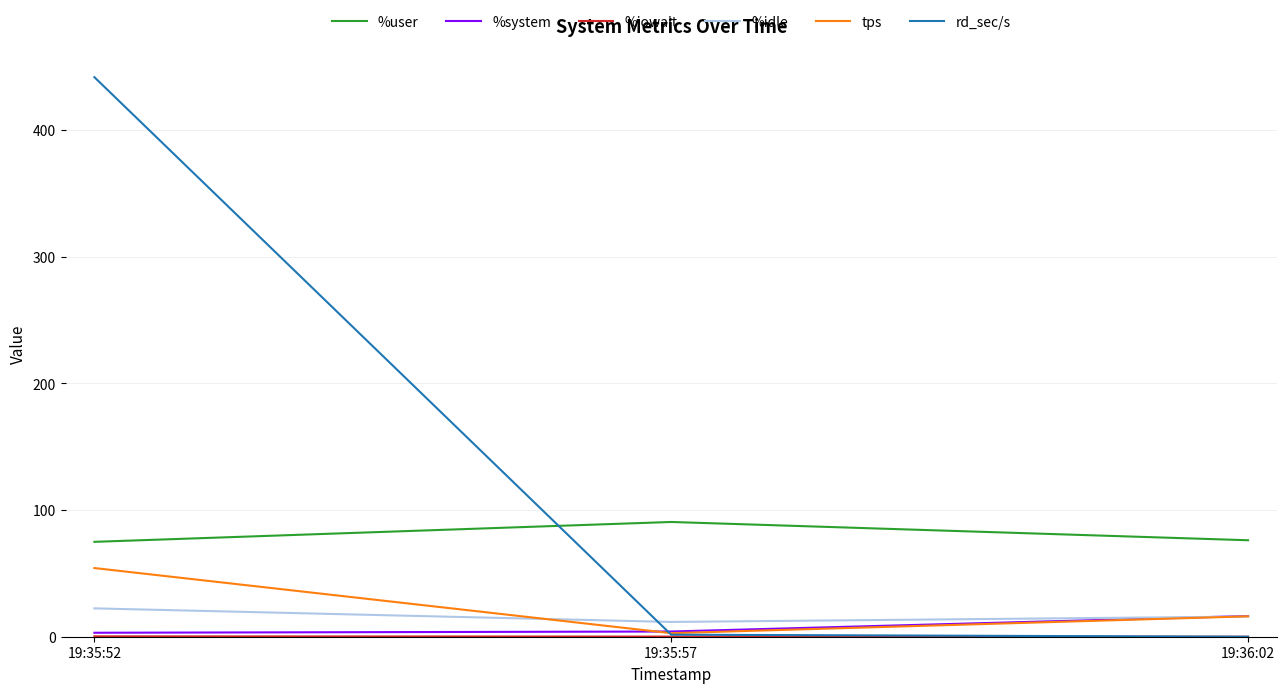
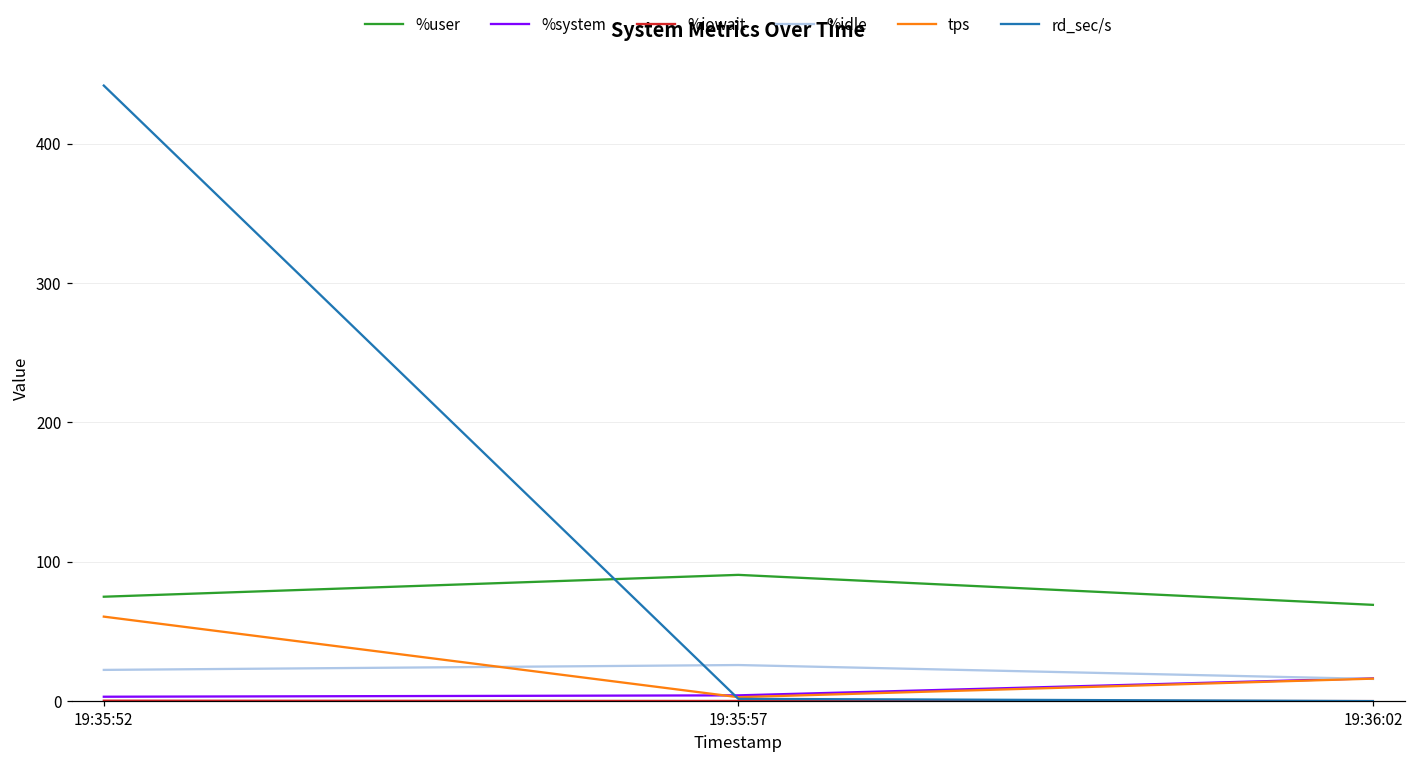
tps, 19:35:52: 54 -> 61
%idle, 19:35:57: 12 -> 26
%user, 19:36:02: 76 -> 69
